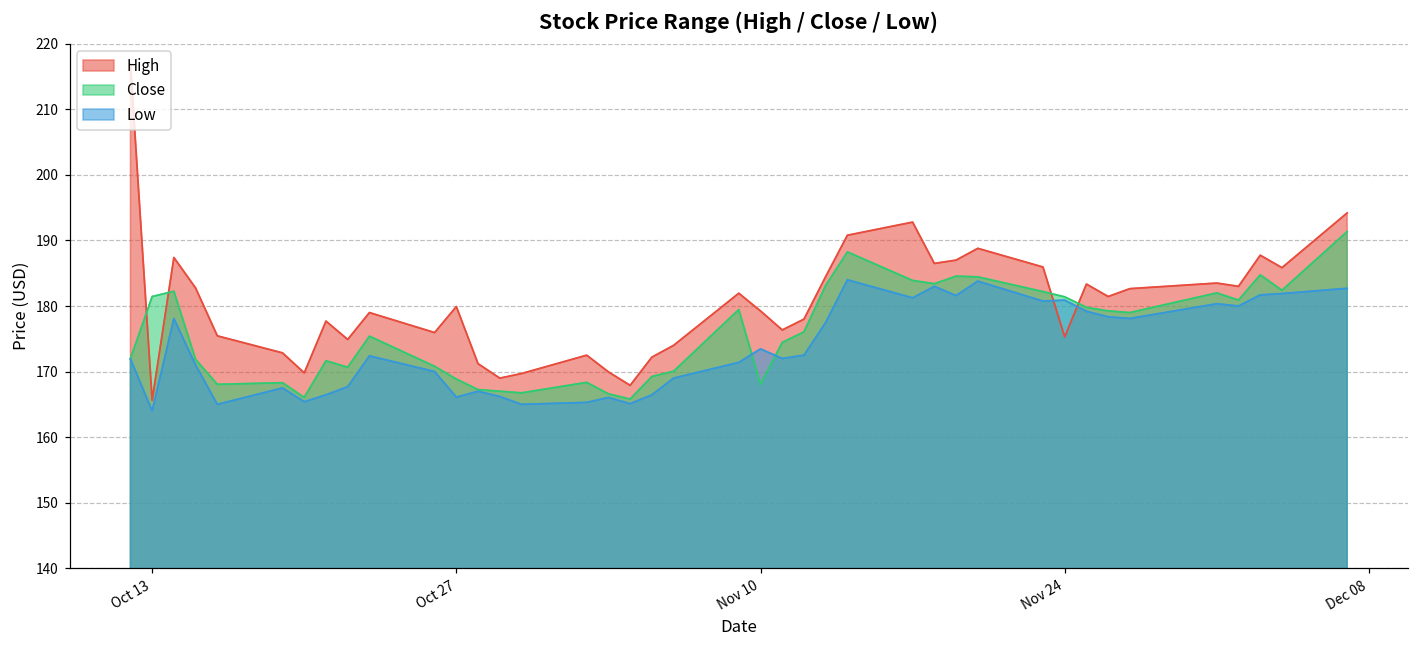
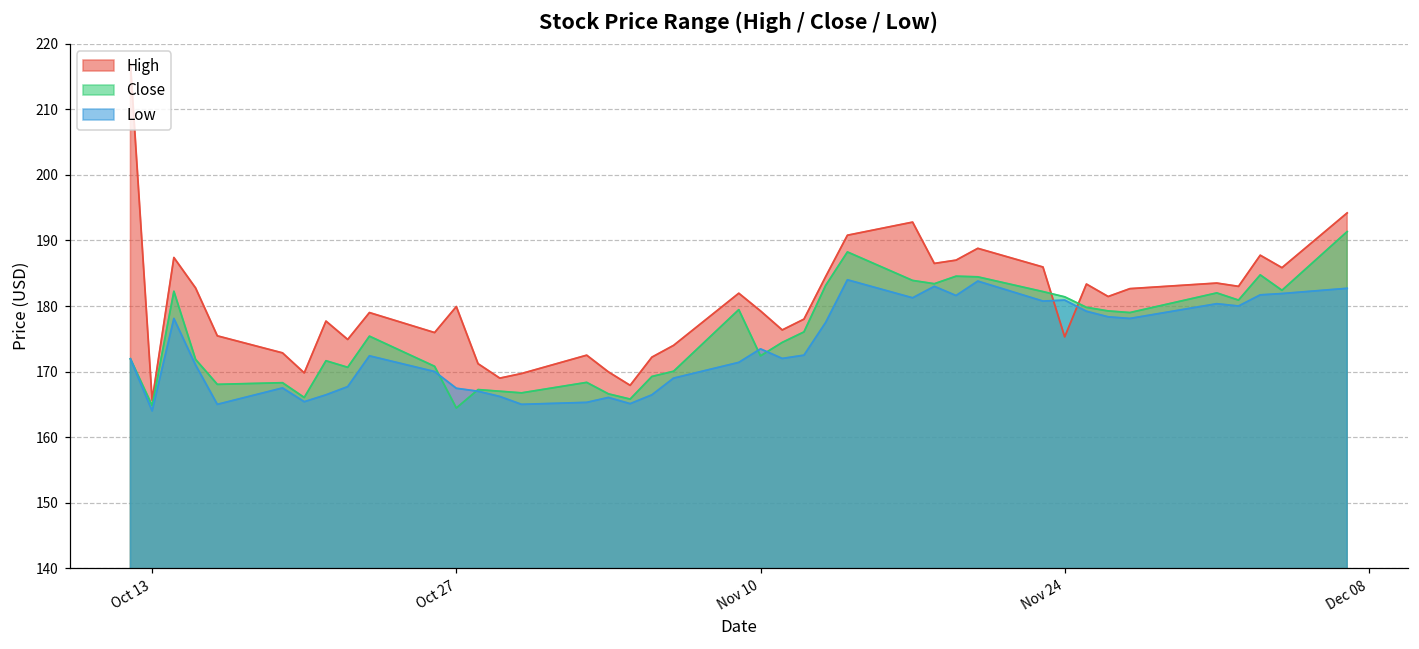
Close, Oct 13: 181 -> 165
Close, Oct 27: 169 -> 164
Low, Oct 27: 166 -> 167
Close, Nov 10: 168 -> 172
